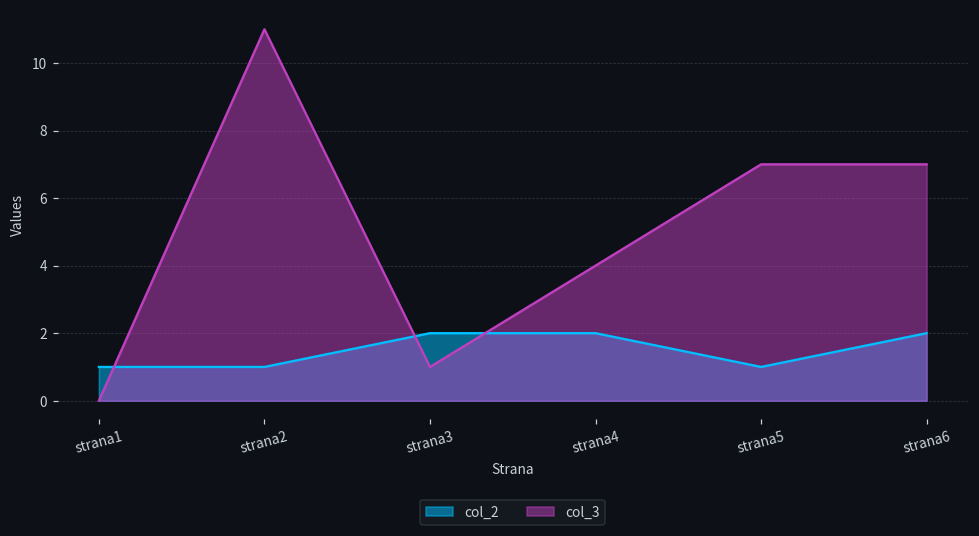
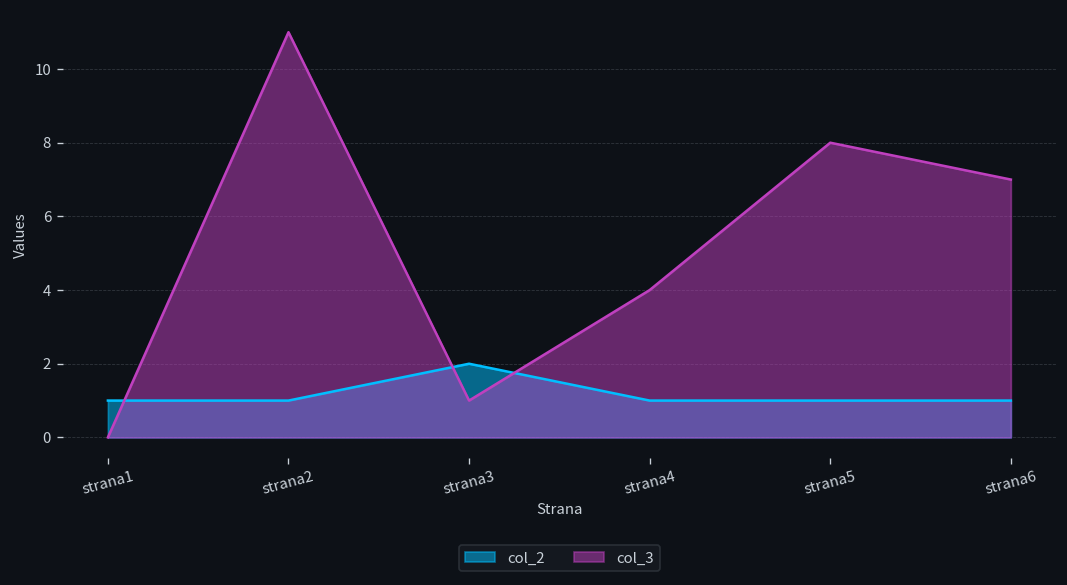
col_2, strana4: 2 -> 1
col_3, strana5: 7 -> 8
col_2, strana6: 2 -> 1
